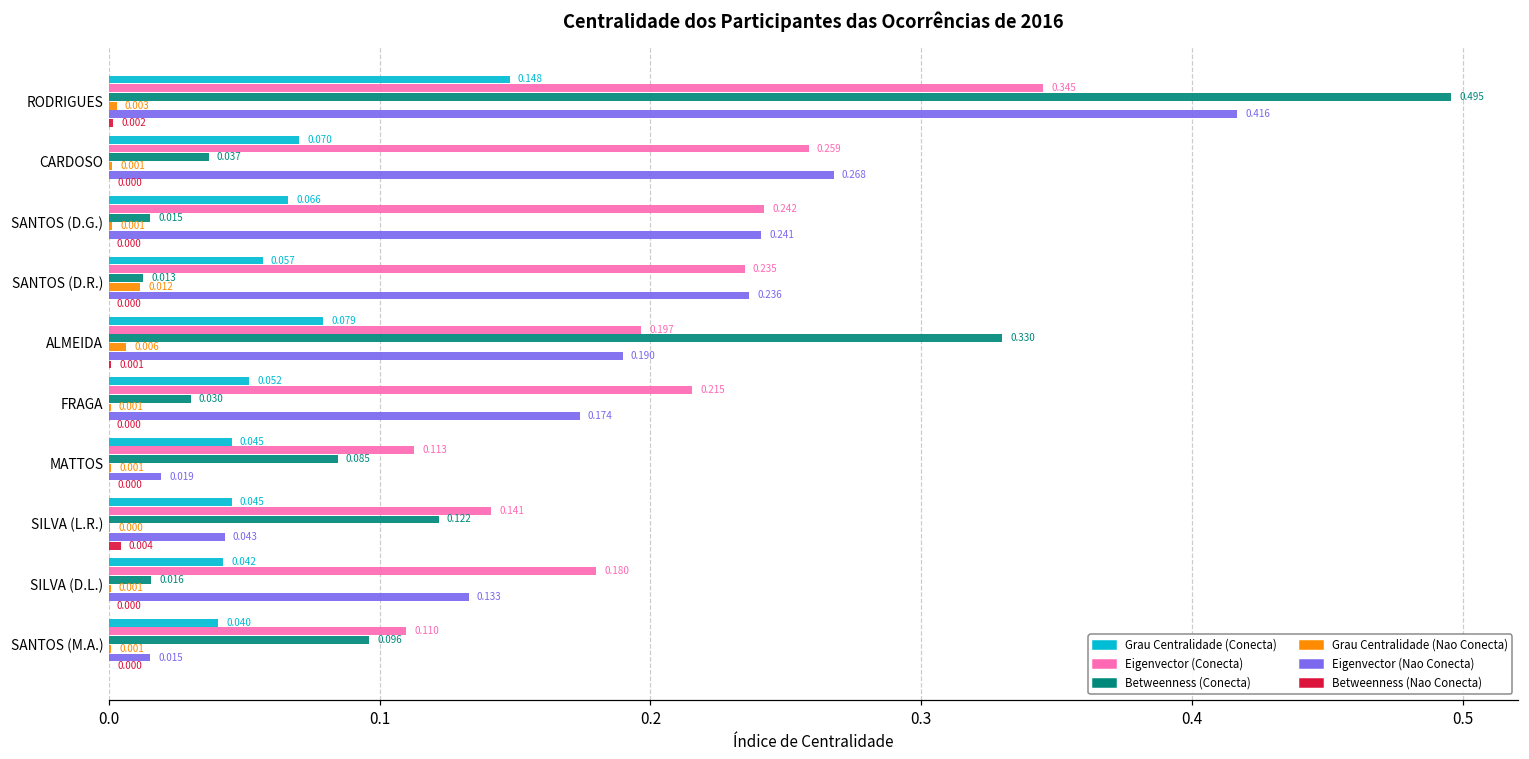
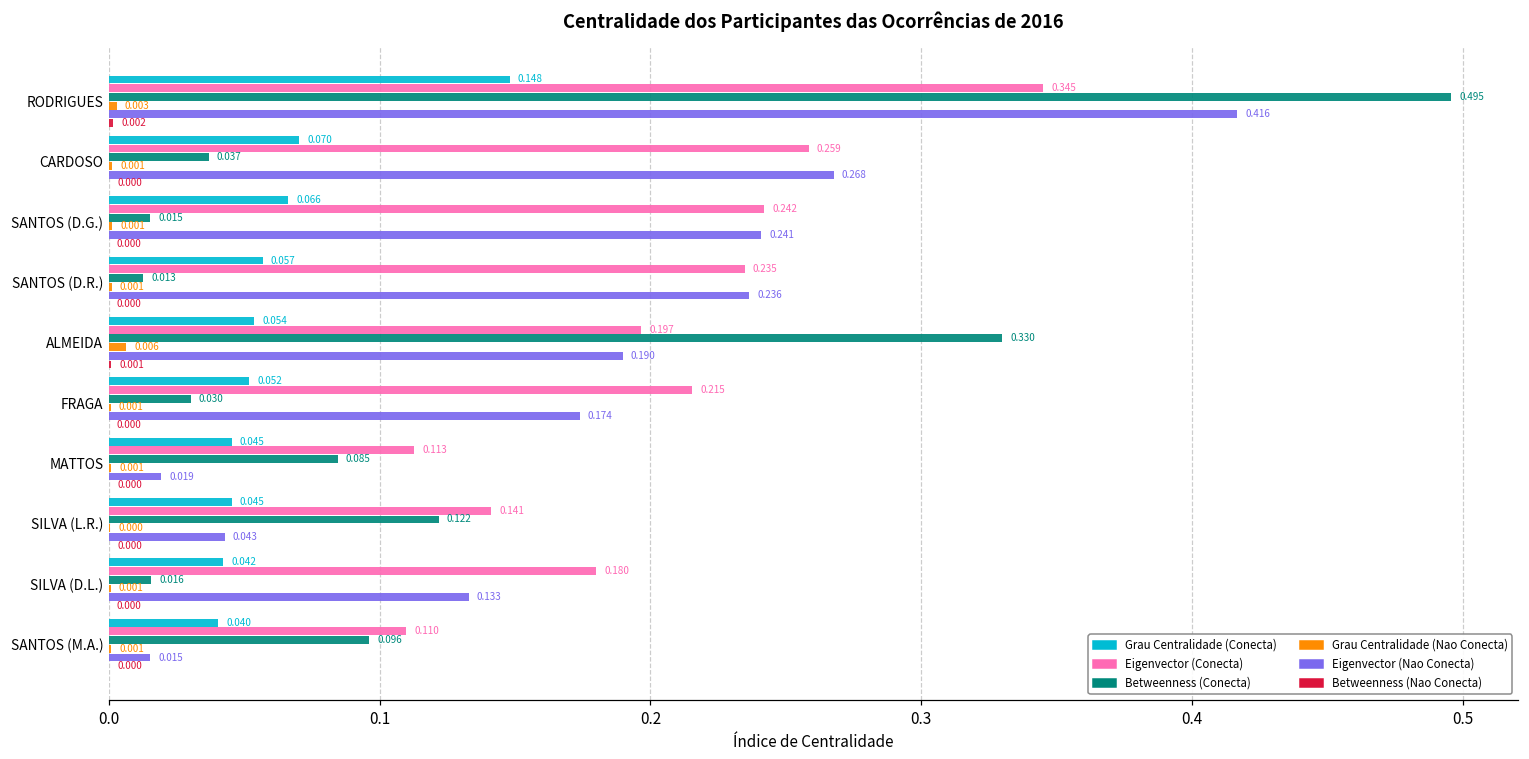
Grau Centralidade (Nao Conecta), SANTOS (D.R.): 0.012 -> 0.001
Grau Centralidade (Conecta), ALMEIDA: 0.079 -> 0.054
Betweenness (Nao Conecta), SILVA (L.R.): 0.004 -> 0.000
